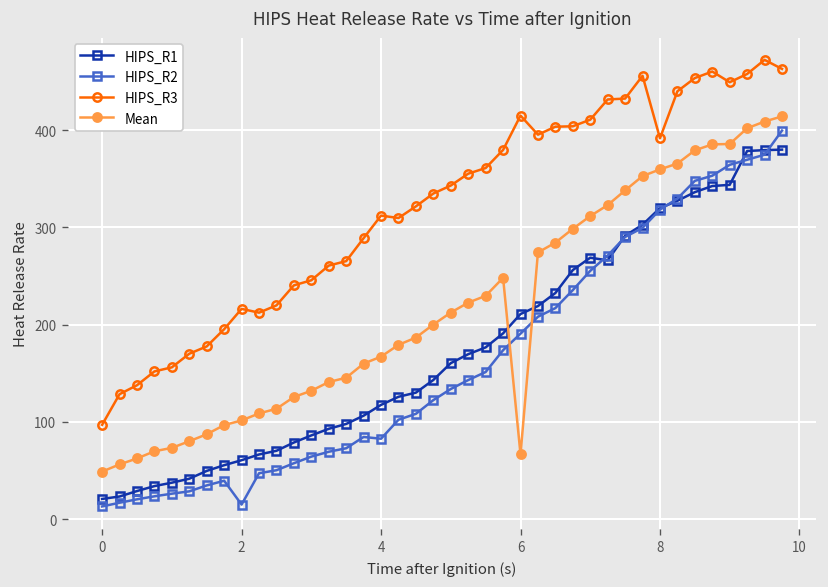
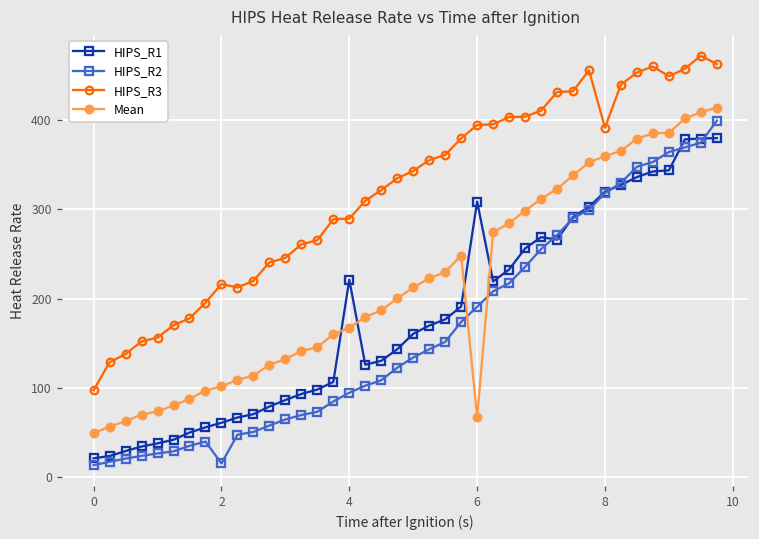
HIPS_R1, 4: 120 -> 220
HIPS_R2, 4: 80 -> 90
HIPS_R3, 4: 310 -> 290
HIPS_R1, 6: 210 -> 310
HIPS_R3, 6: 420 -> 390
